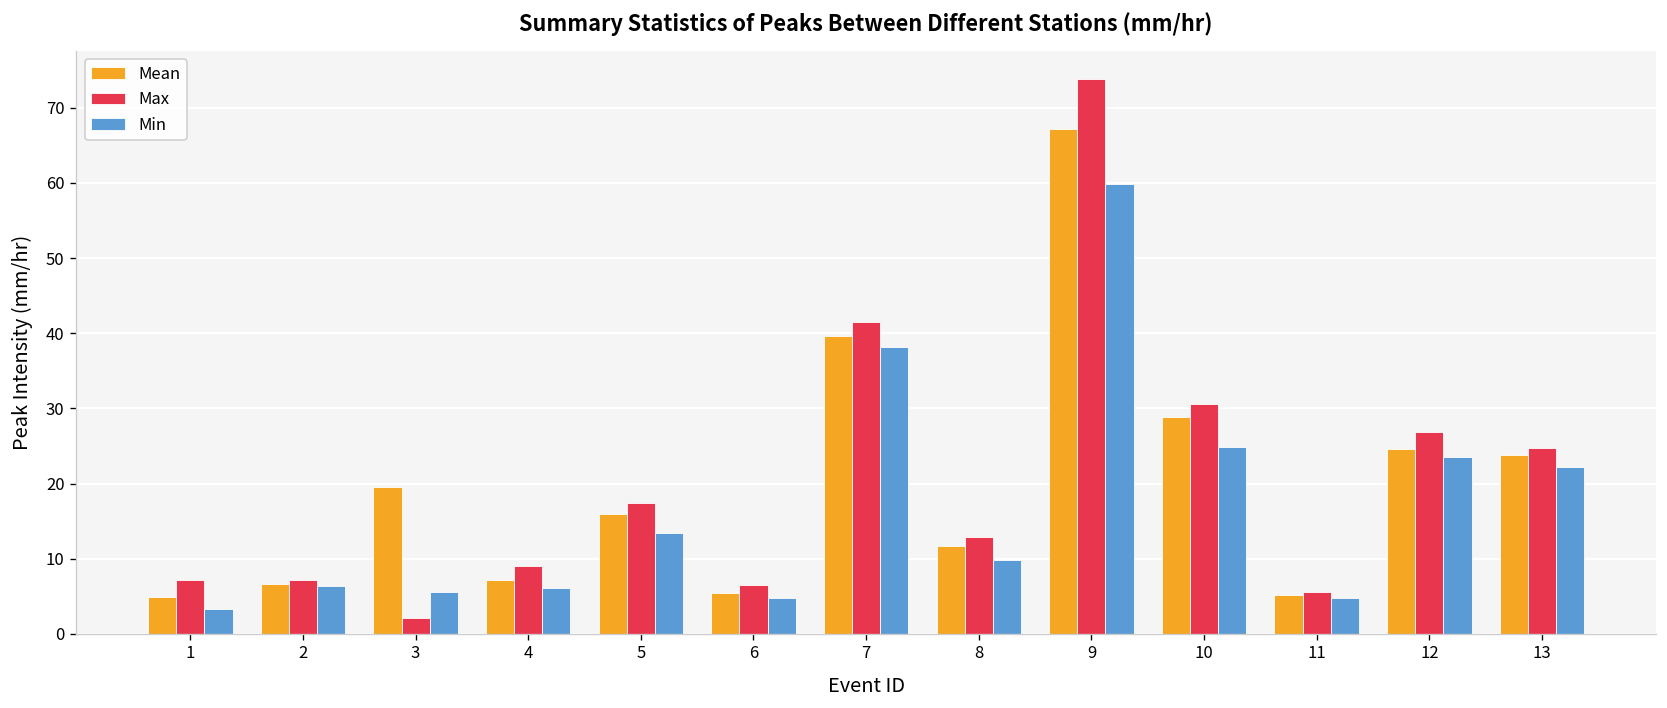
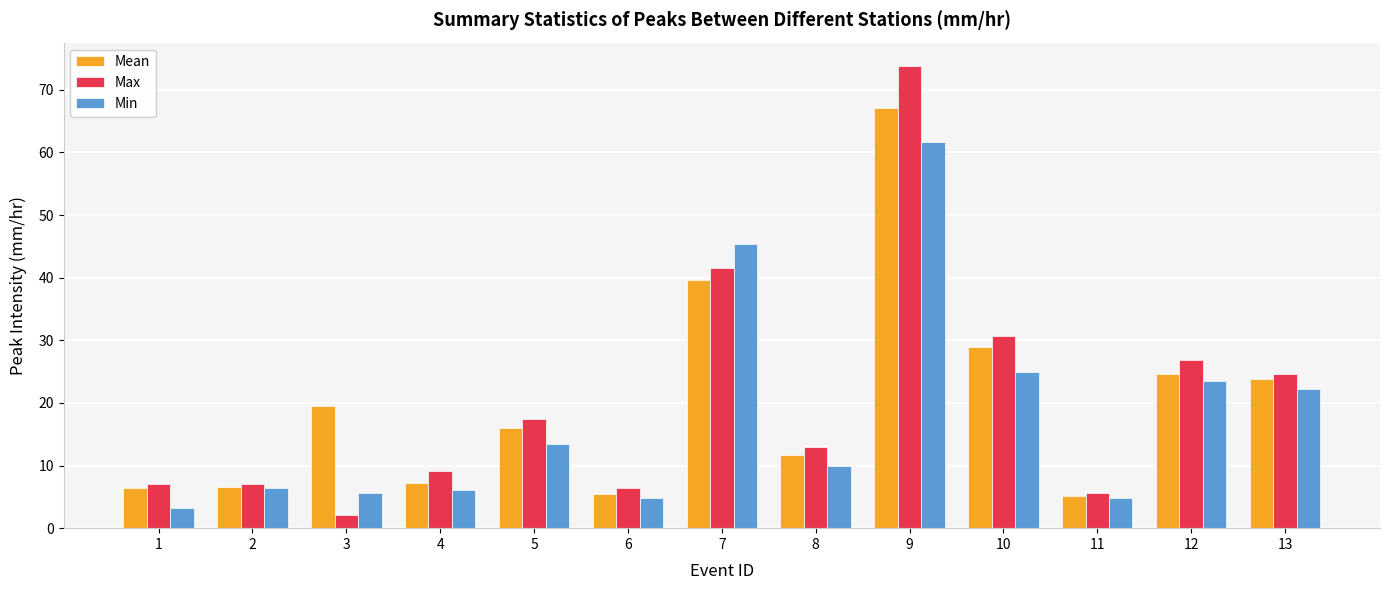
Mean, 1: 5 -> 6
Min, 7: 38 -> 45
Min, 9: 60 -> 62
